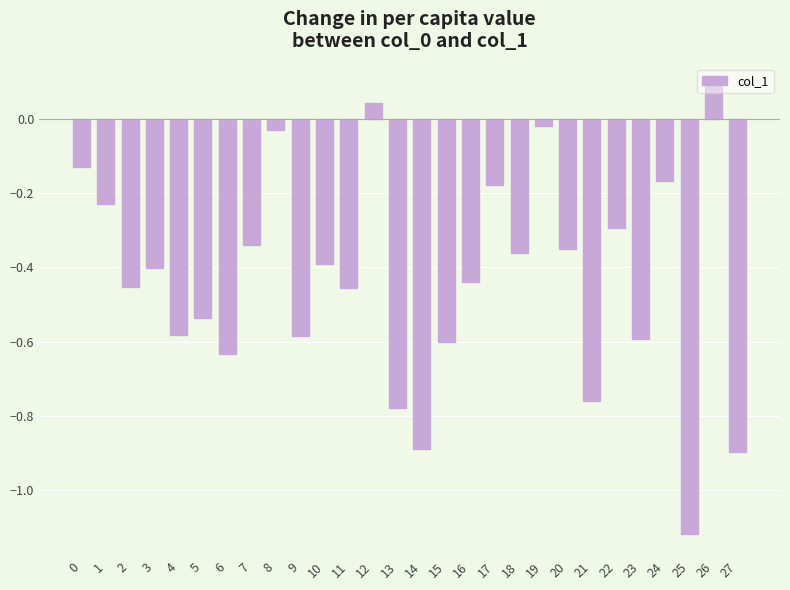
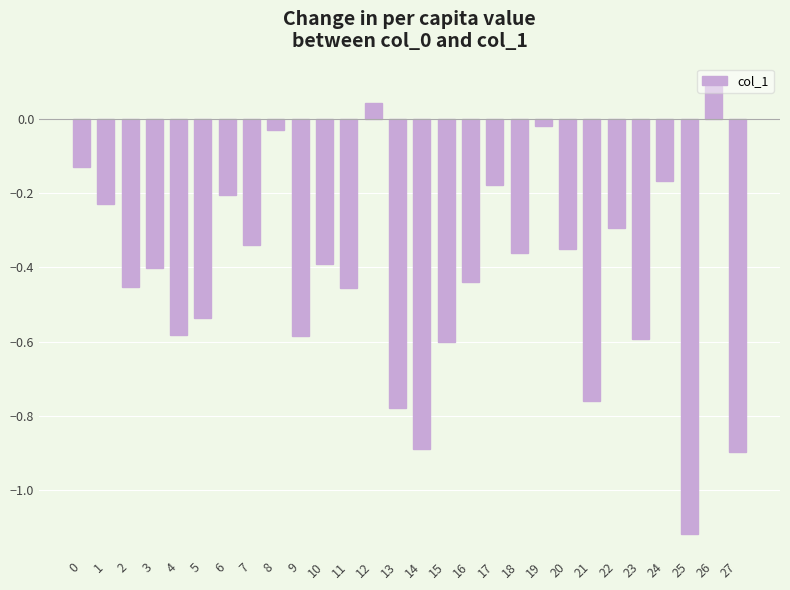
6: -0.63 -> -0.21
